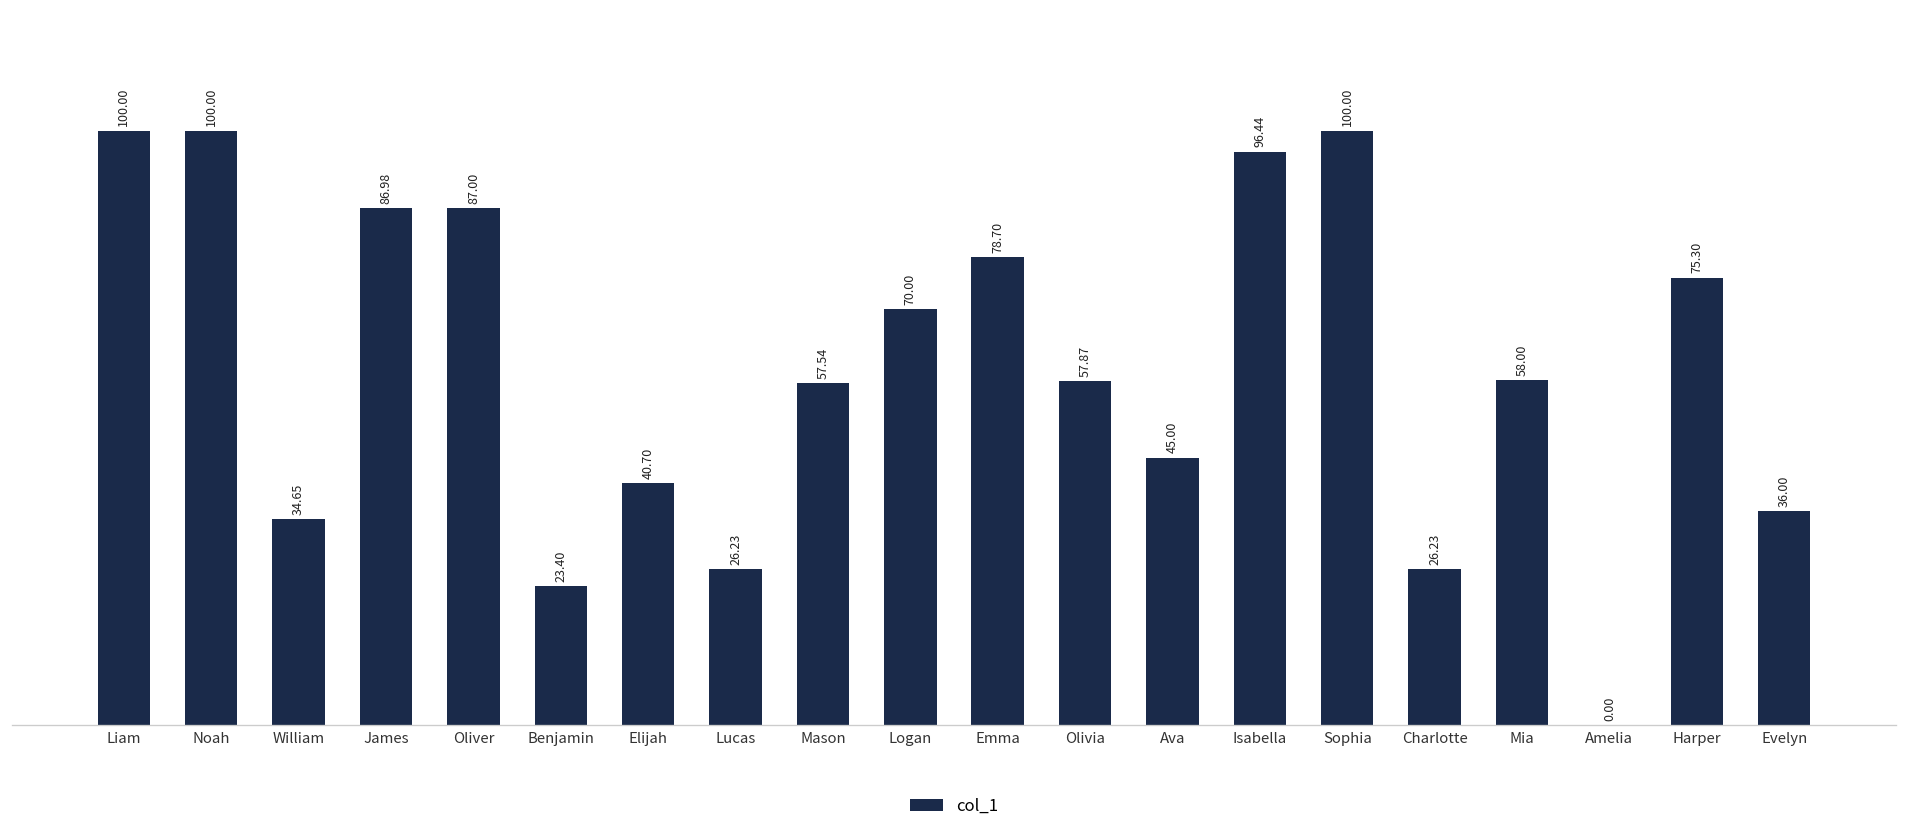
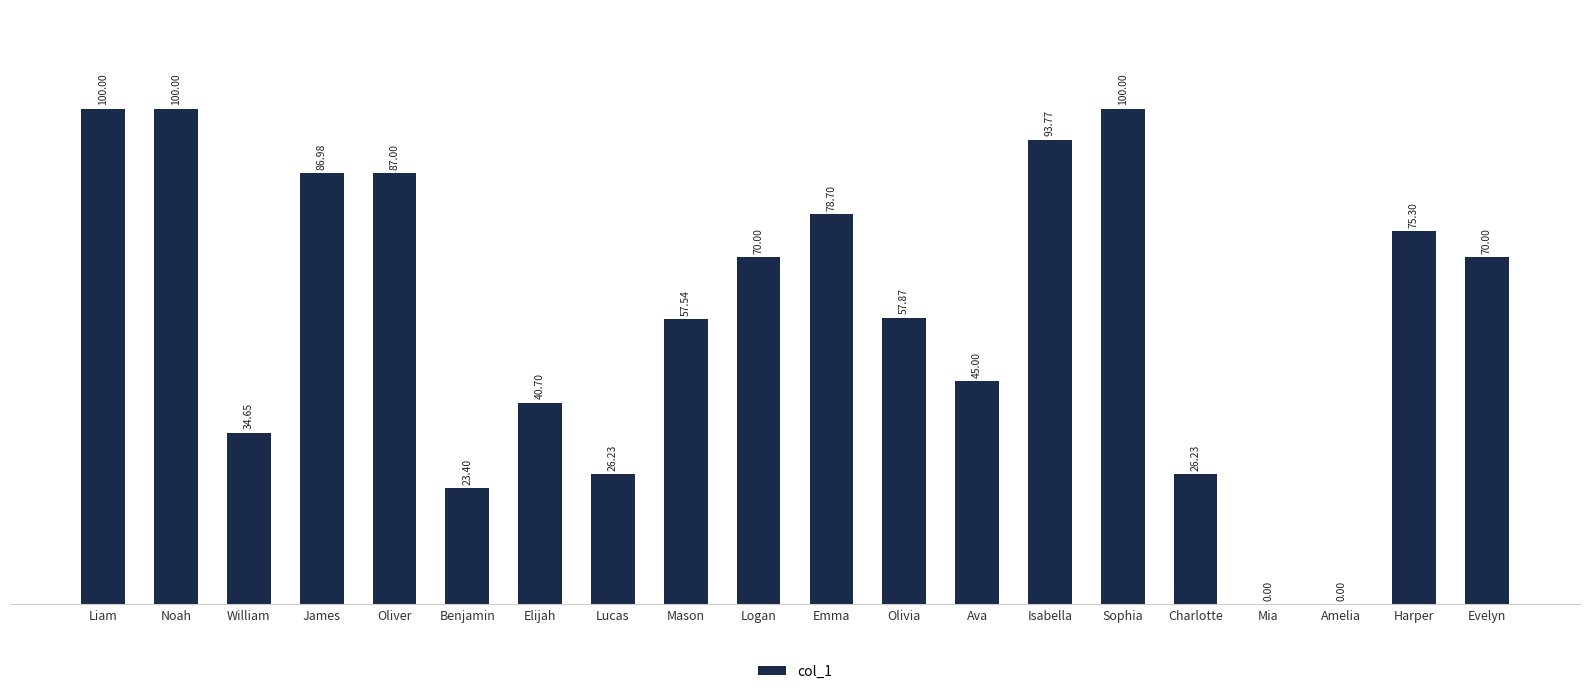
Isabella: 96.44 -> 93.77
Mia: 58.00 -> 0.00
Evelyn: 36.00 -> 70.00
